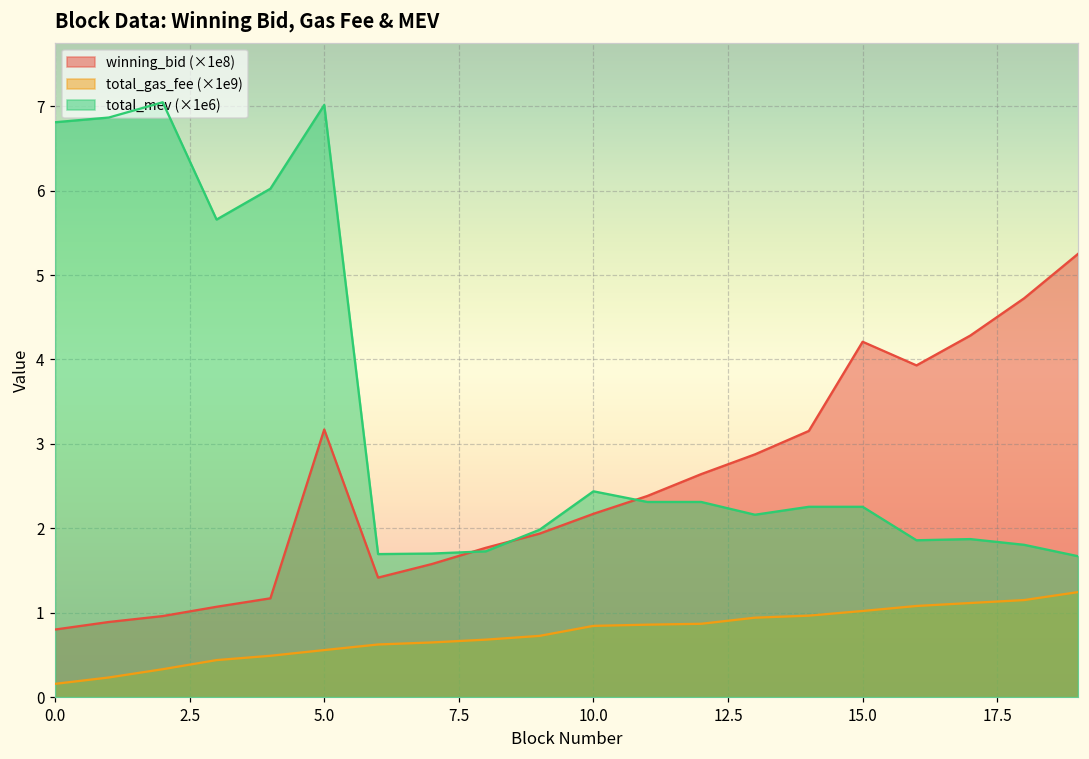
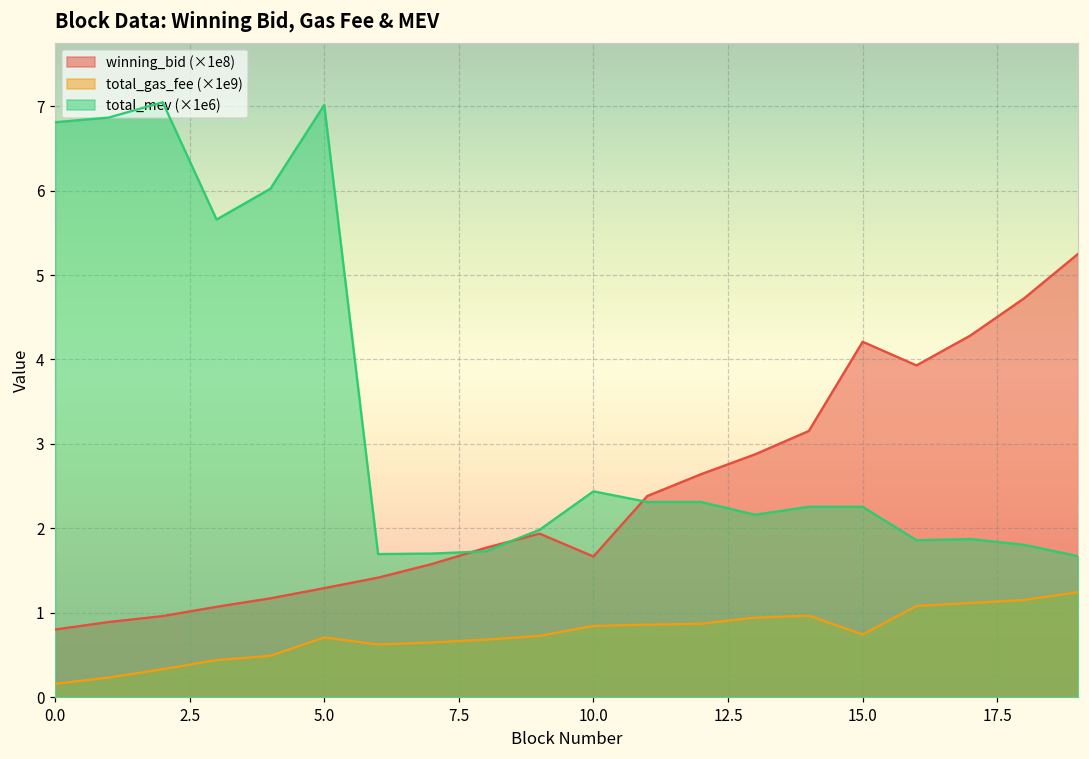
winning_bid (×1e8), 5.0: 3.2 -> 1.3
total_gas_fee (×1e9), 5.0: 0.6 -> 0.7
winning_bid (×1e8), 10.0: 2.2 -> 1.7
total_gas_fee (×1e9), 15.0: 1.0 -> 0.7
